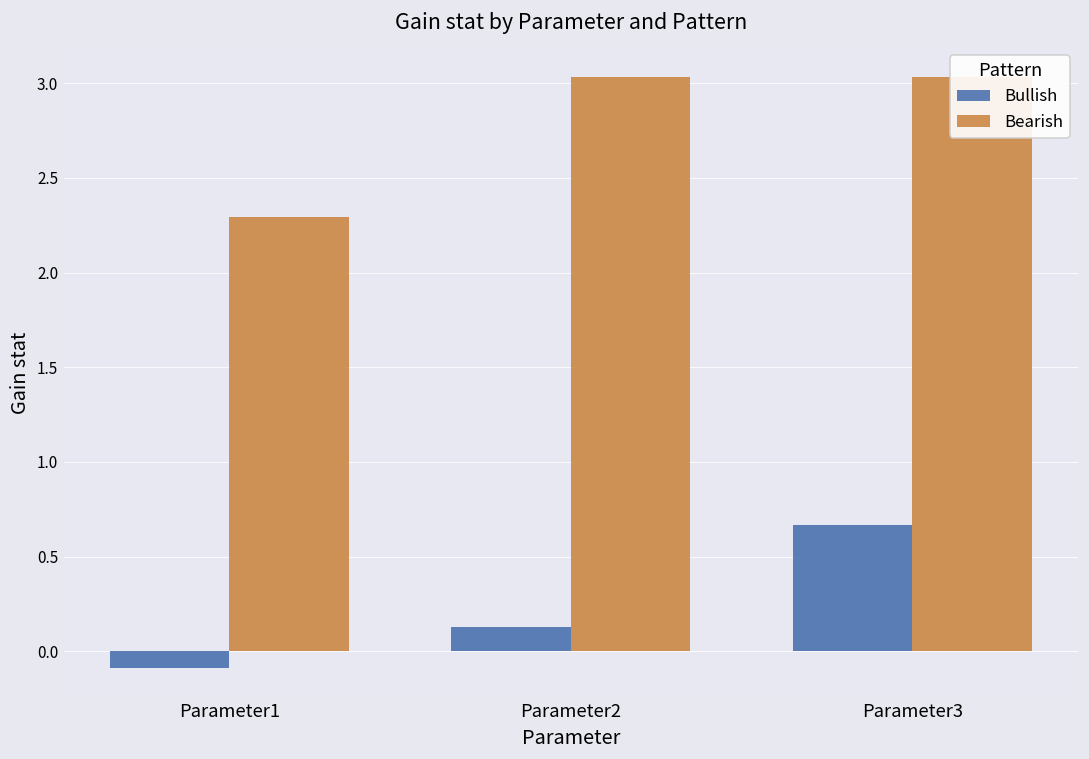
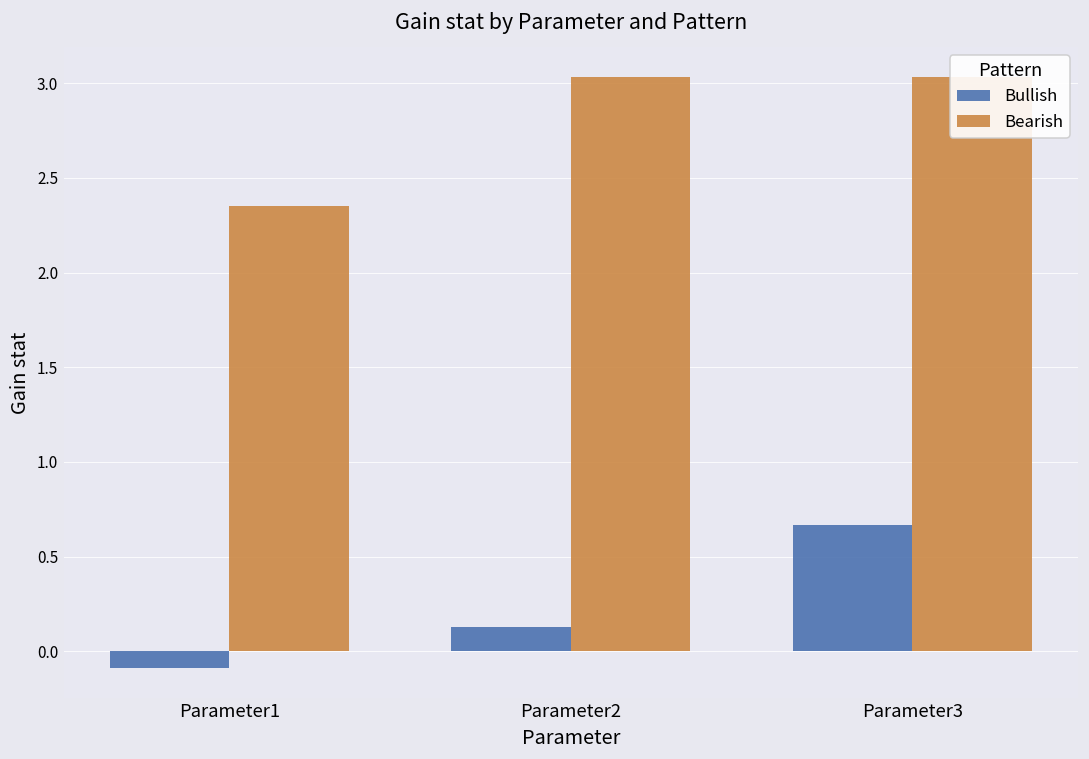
Bearish, Parameter1: 2.30 -> 2.35
